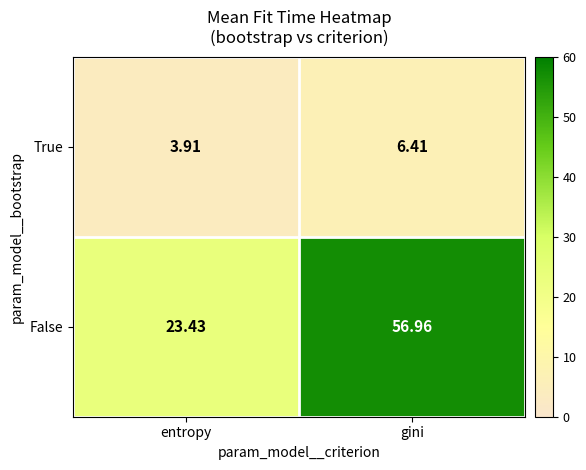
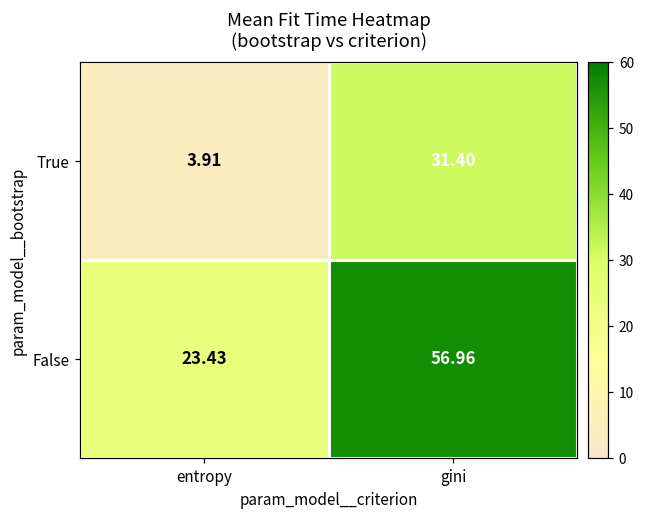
True, gini: 6.41 -> 31.40
